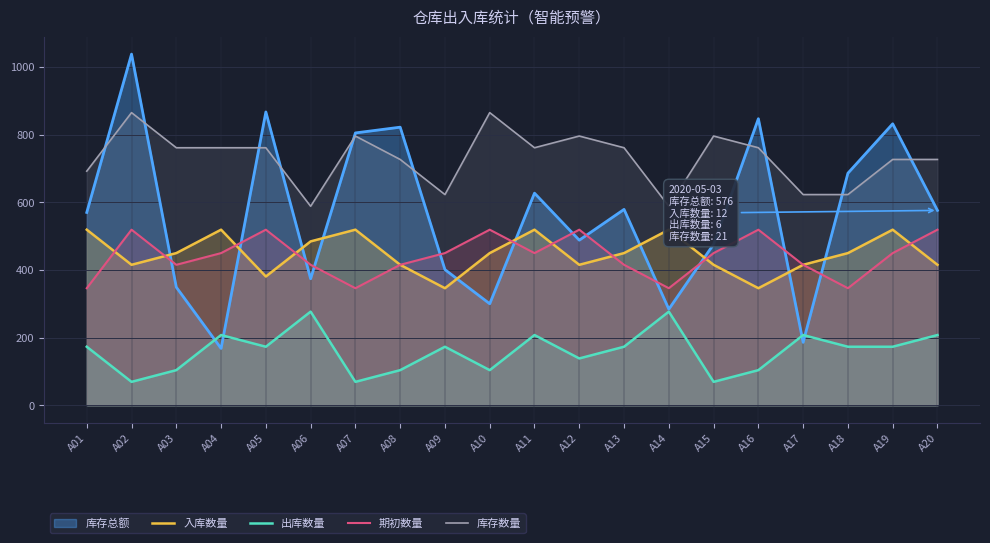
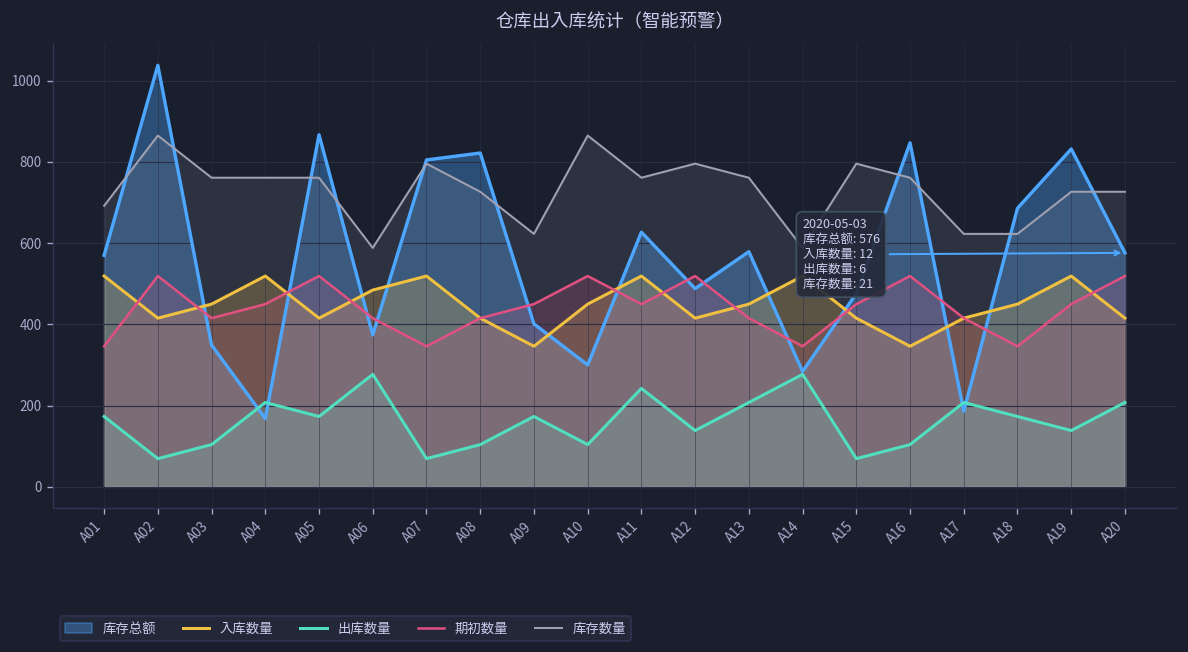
入库数量, A05: 380 -> 420
出库数量, A11: 210 -> 240
出库数量, A13: 170 -> 210
出库数量, A19: 170 -> 140
